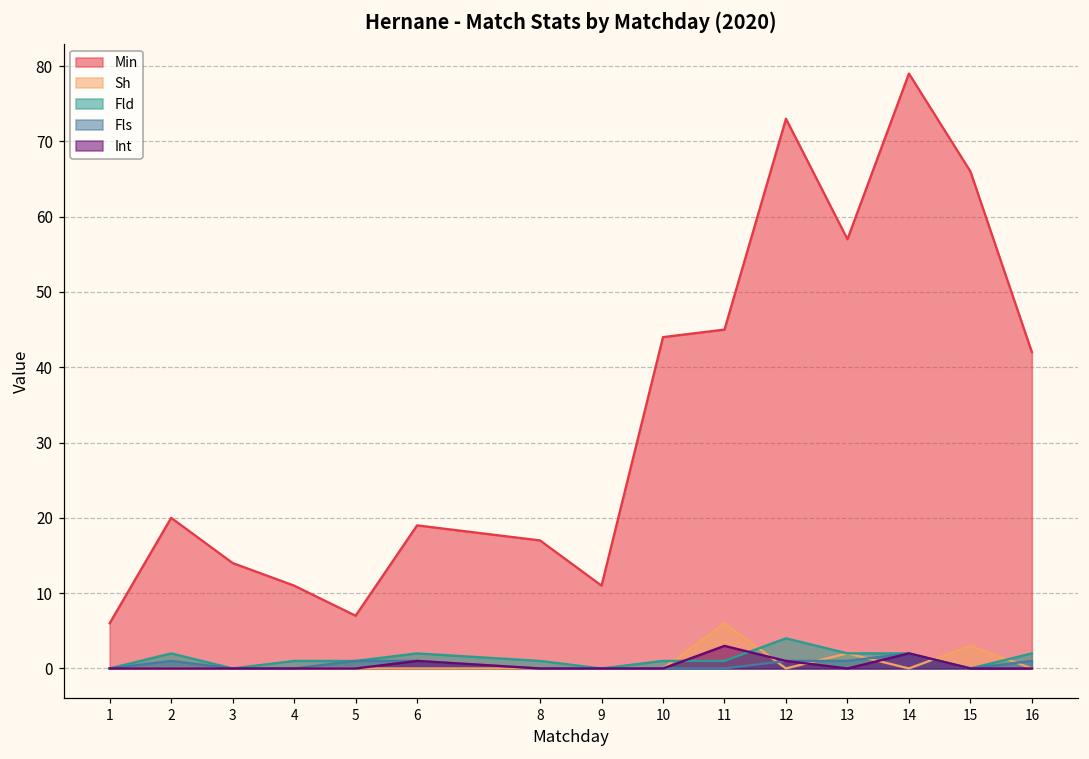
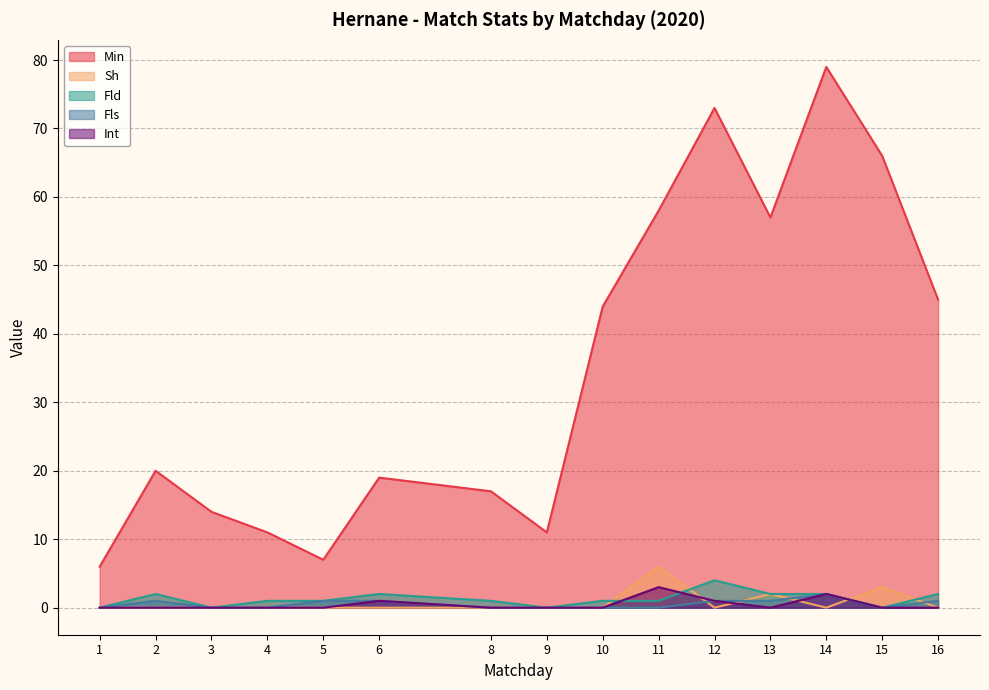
Min, 11: 45 -> 58
Min, 16: 42 -> 45
